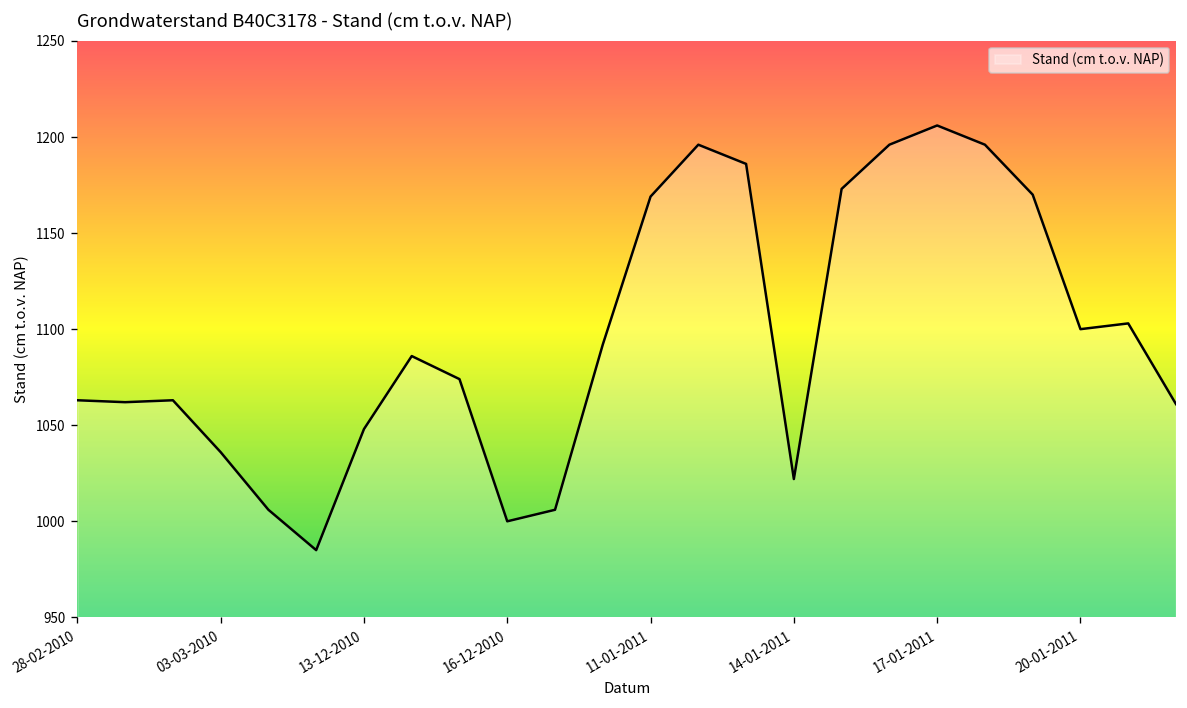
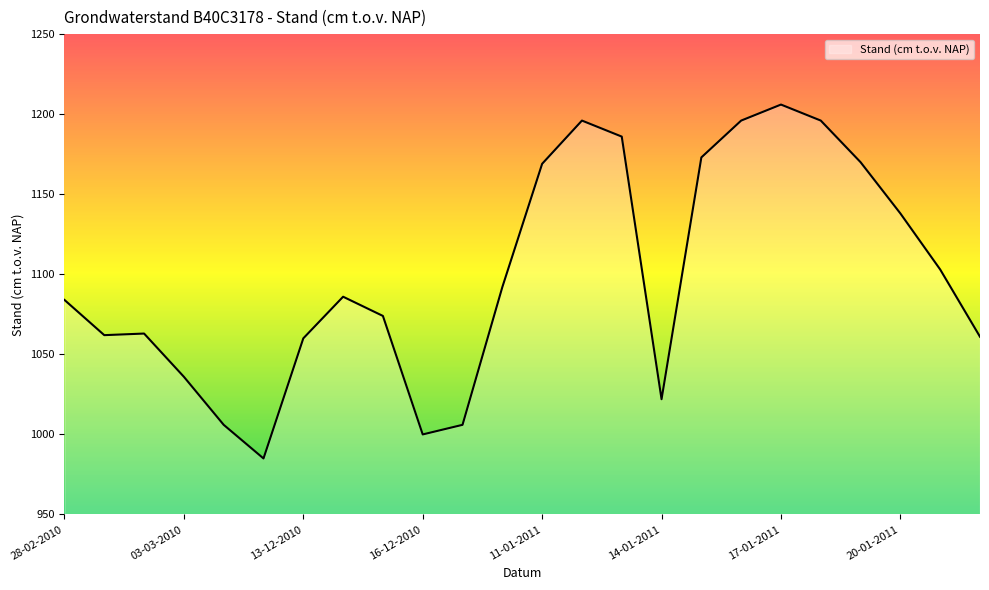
28-02-2010: 1063 -> 1084
13-12-2010: 1048 -> 1060
20-01-2011: 1100 -> 1138
